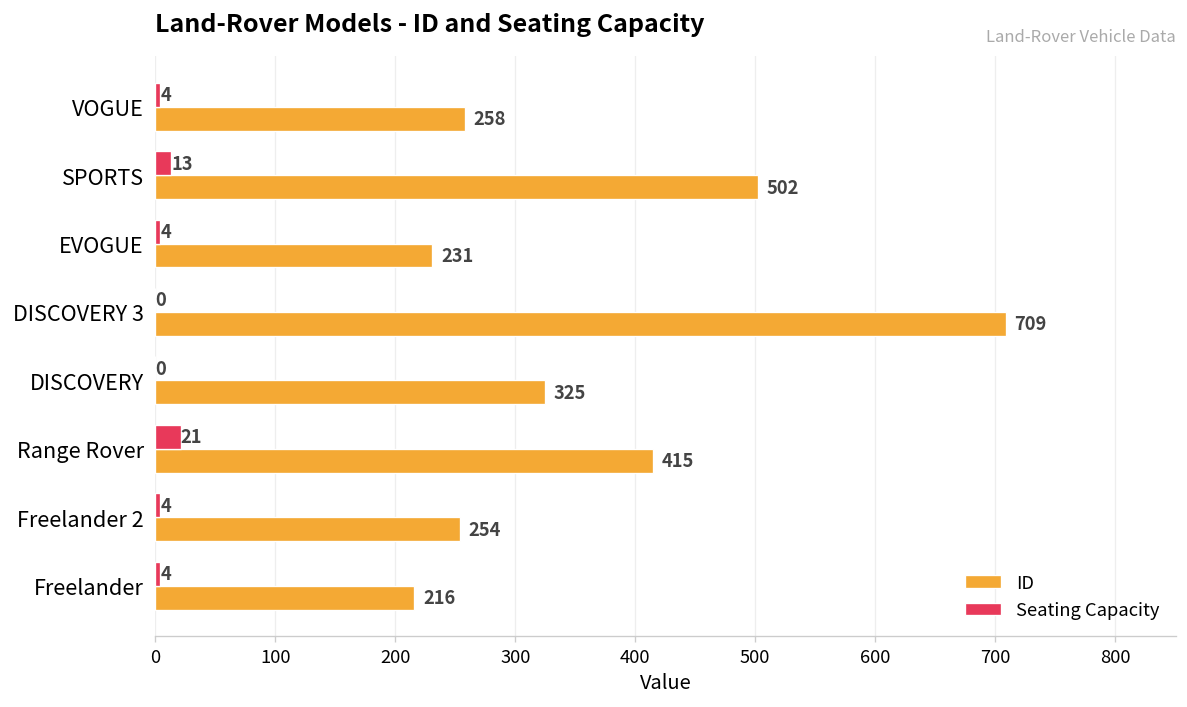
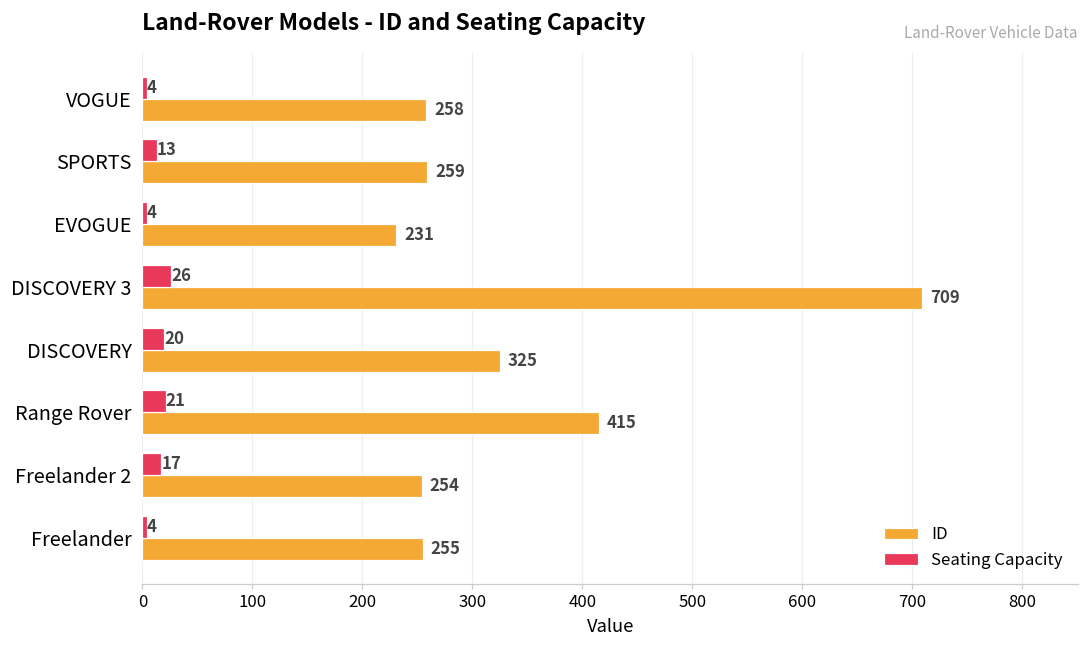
ID, SPORTS: 502 -> 259
Seating Capacity, DISCOVERY 3: 0 -> 26
Seating Capacity, DISCOVERY: 0 -> 20
Seating Capacity, Freelander 2: 4 -> 17
ID, Freelander: 216 -> 255
